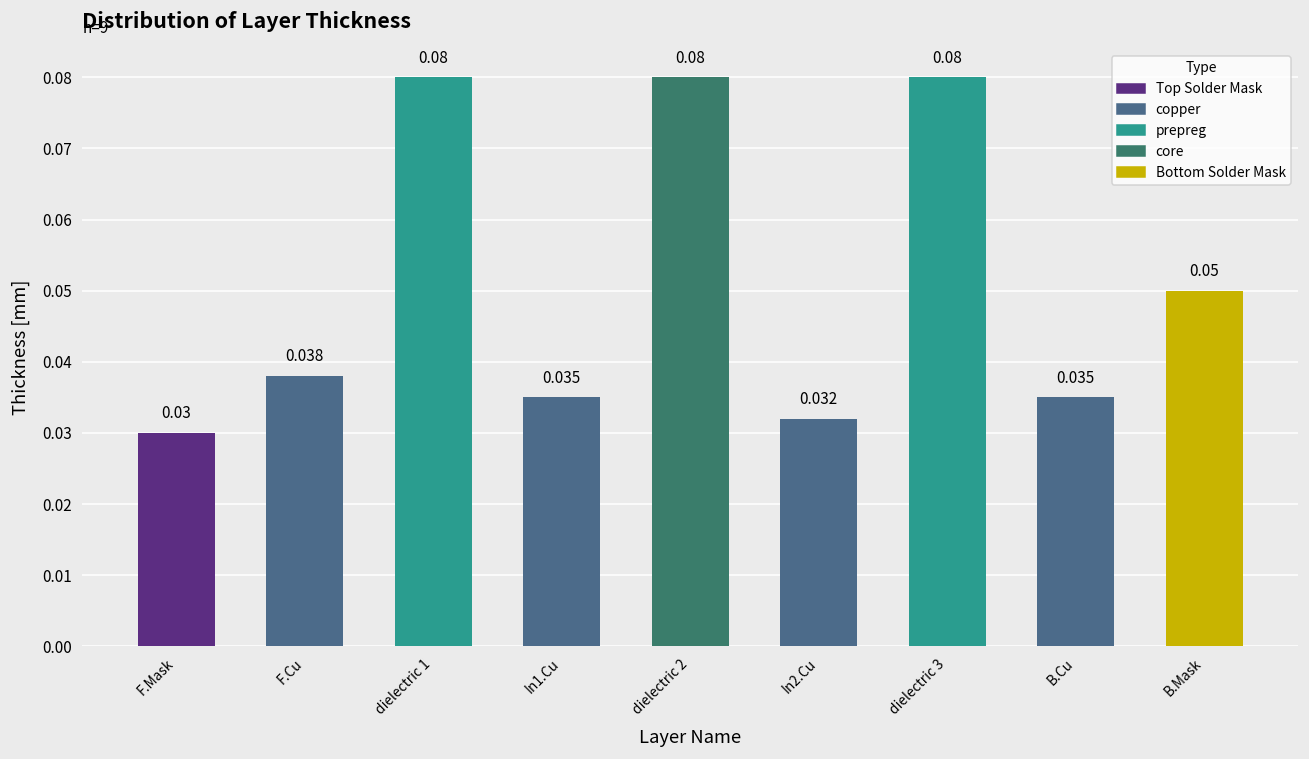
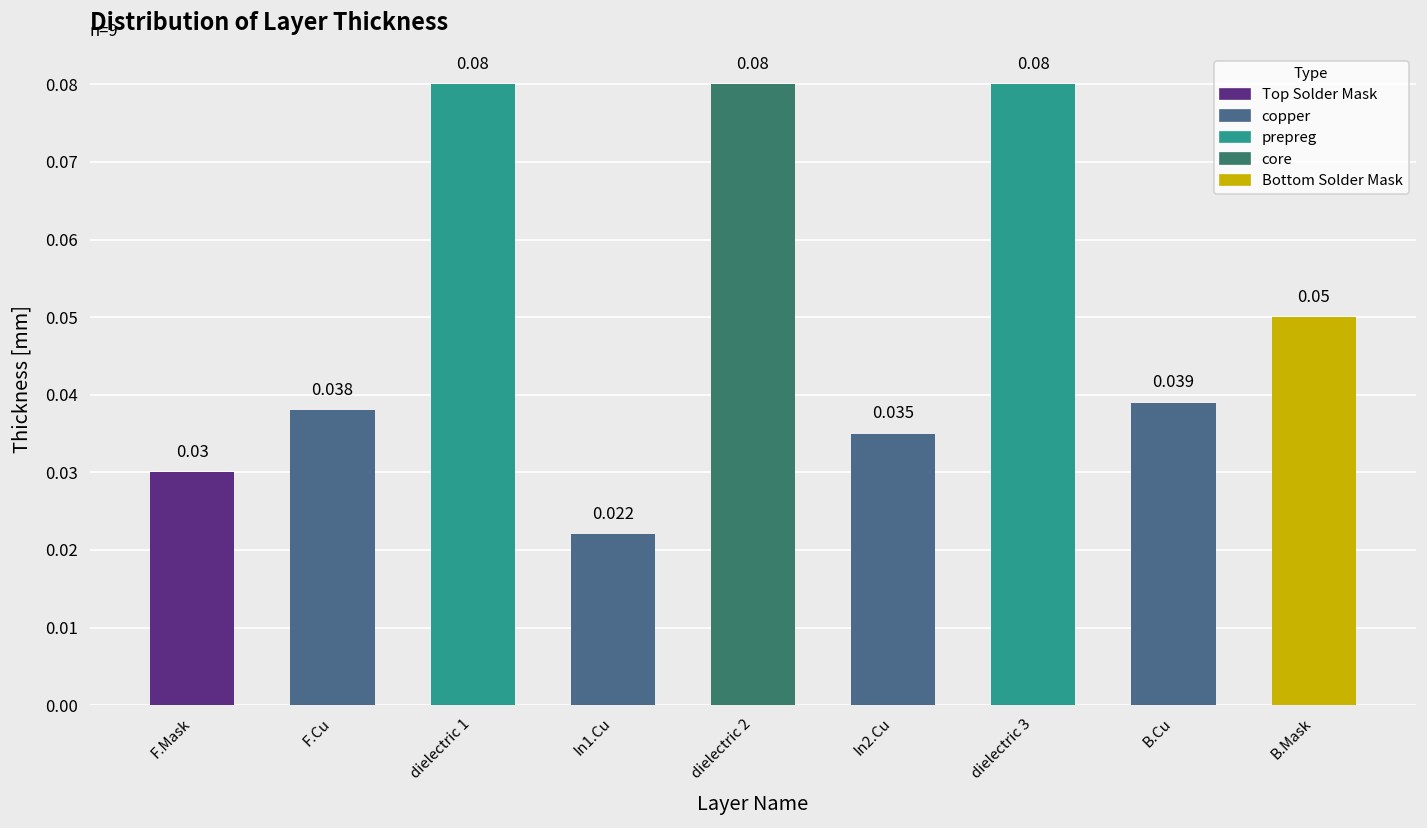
In1.Cu: 0.035 -> 0.022
In2.Cu: 0.032 -> 0.035
B.Cu: 0.035 -> 0.039
